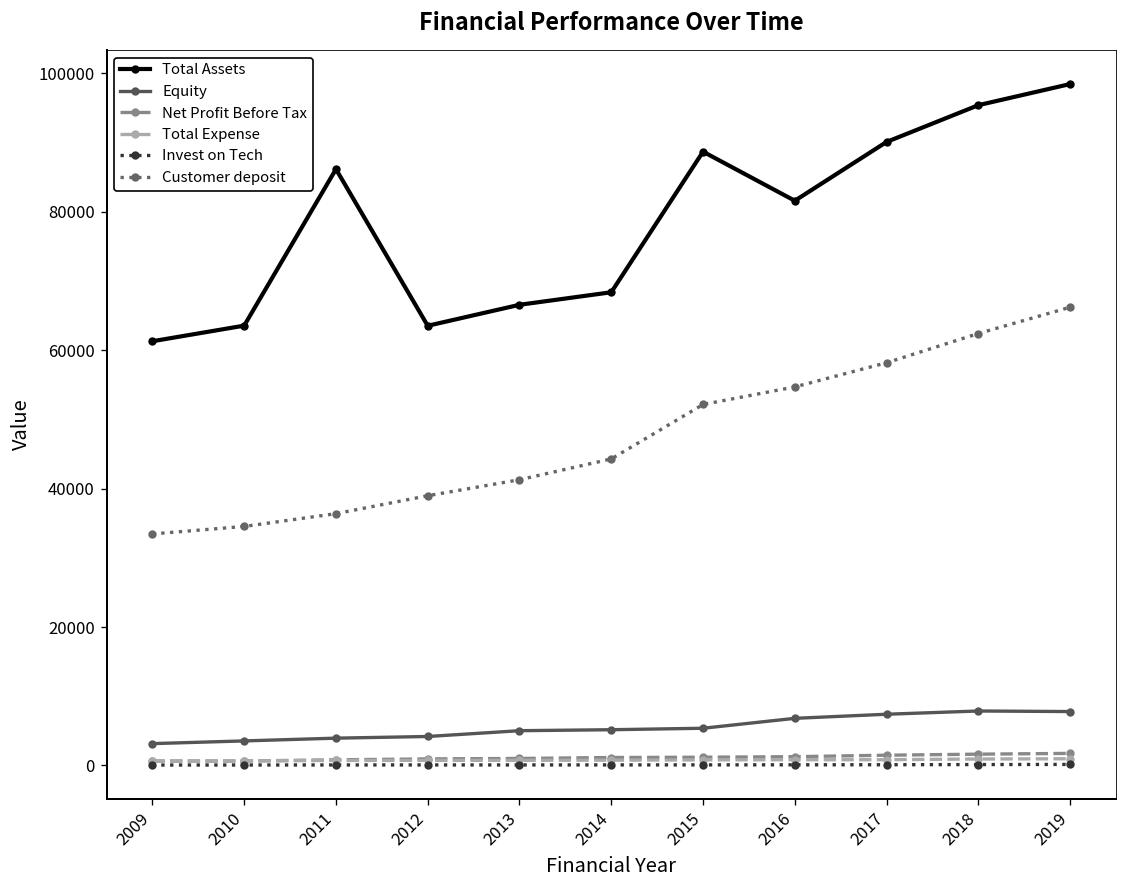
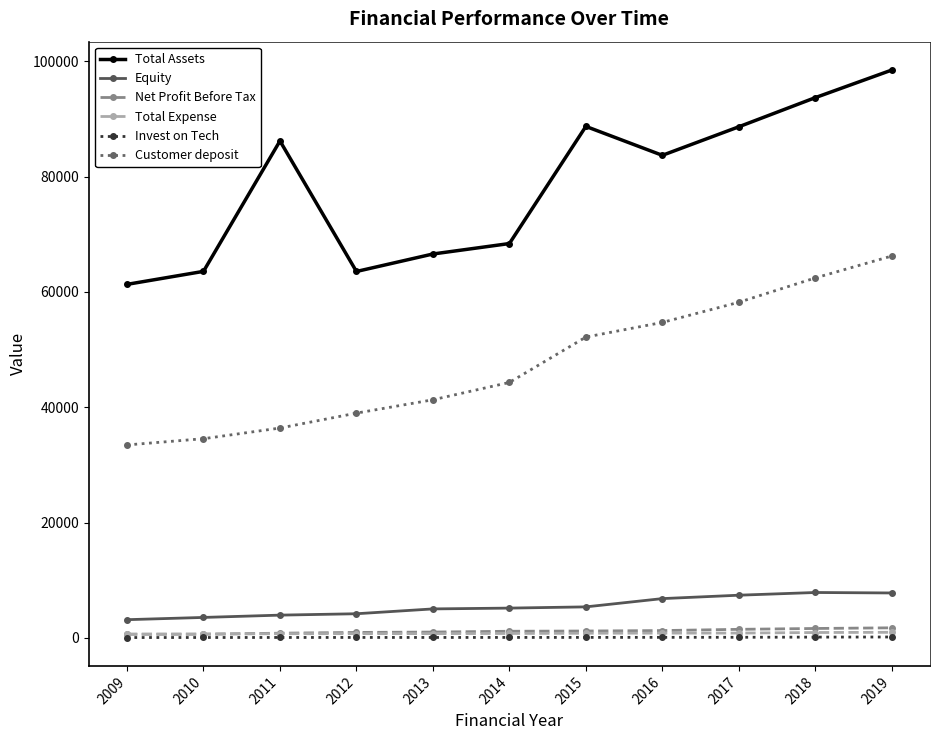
Total Assets, 2016: 82000 -> 84000
Total Assets, 2017: 90000 -> 89000
Total Assets, 2018: 95000 -> 94000
